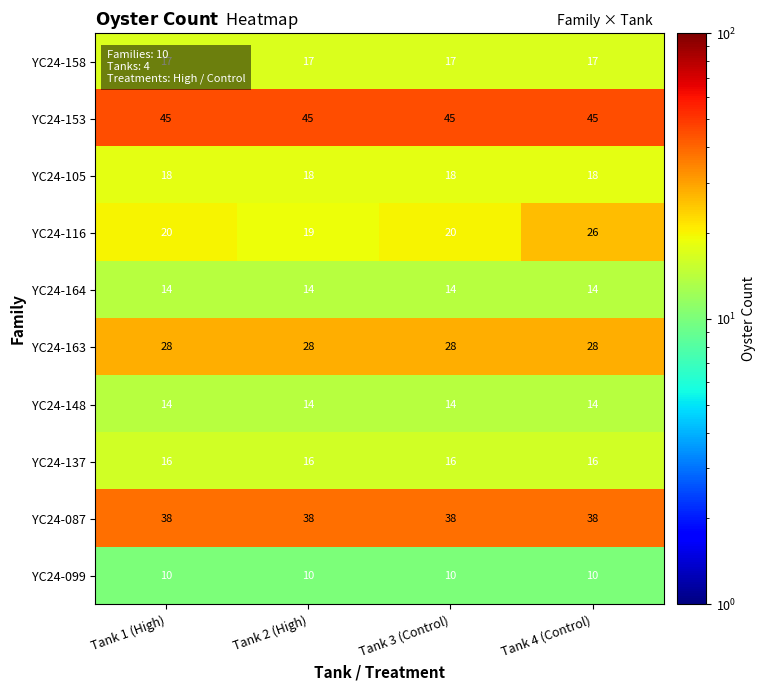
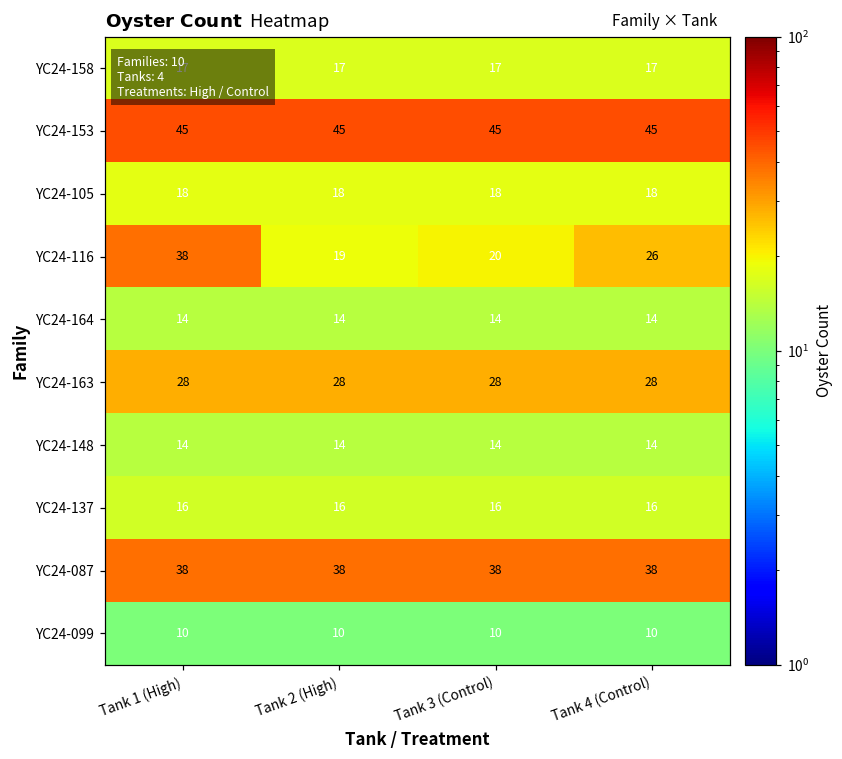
YC24-116, Tank 1 (High): 20 -> 38
